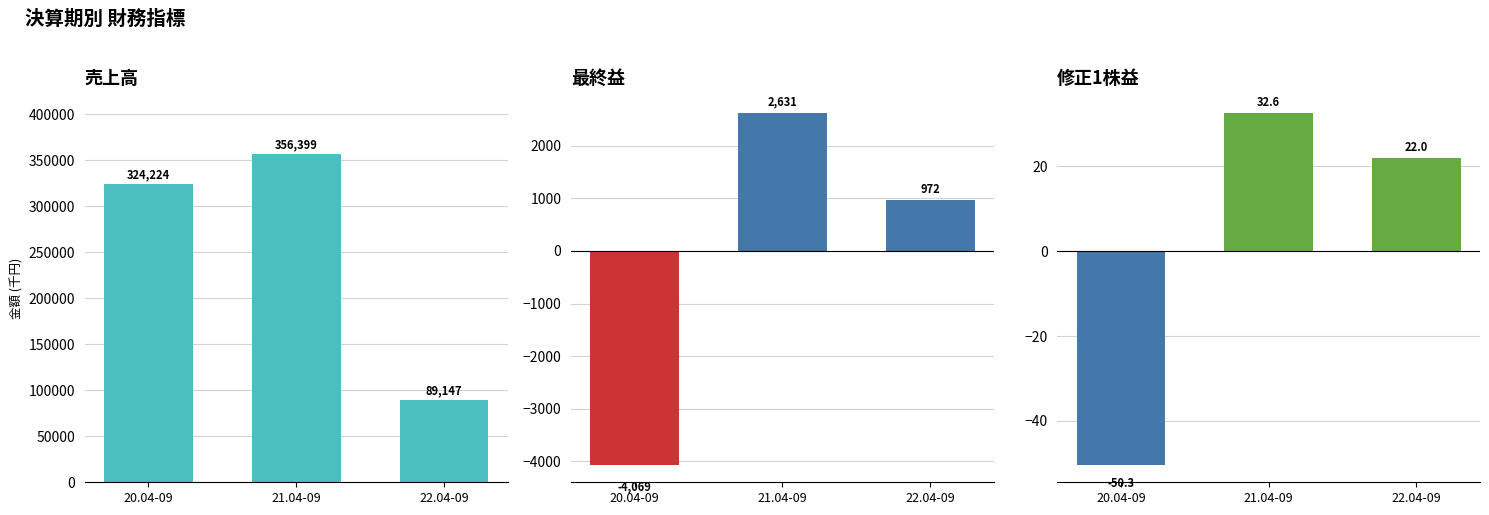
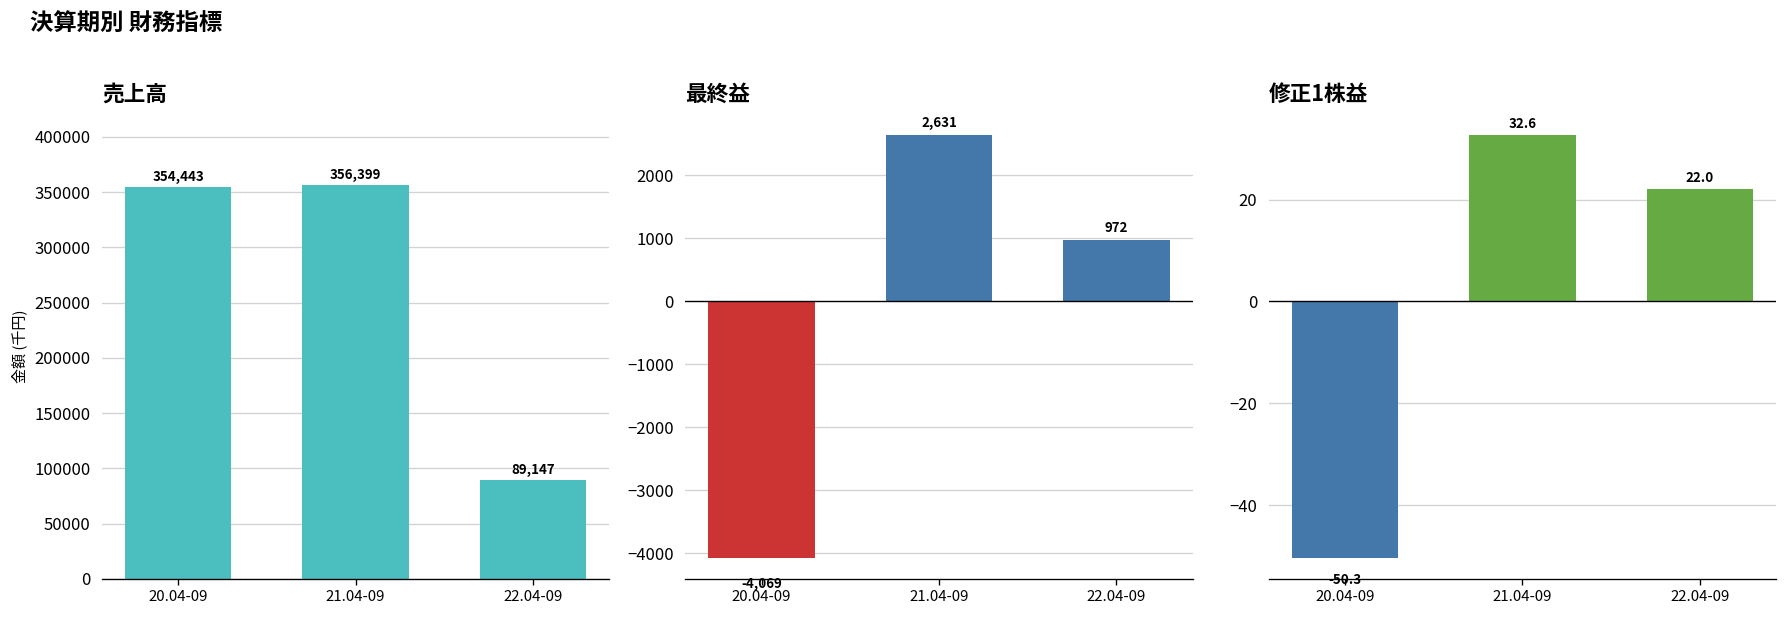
売上高, 20.04-09: 324,224 -> 354,443
